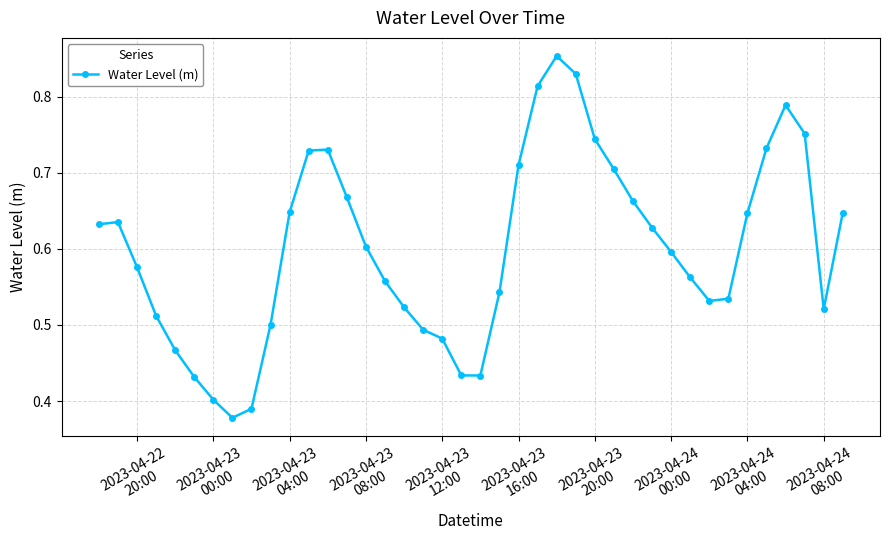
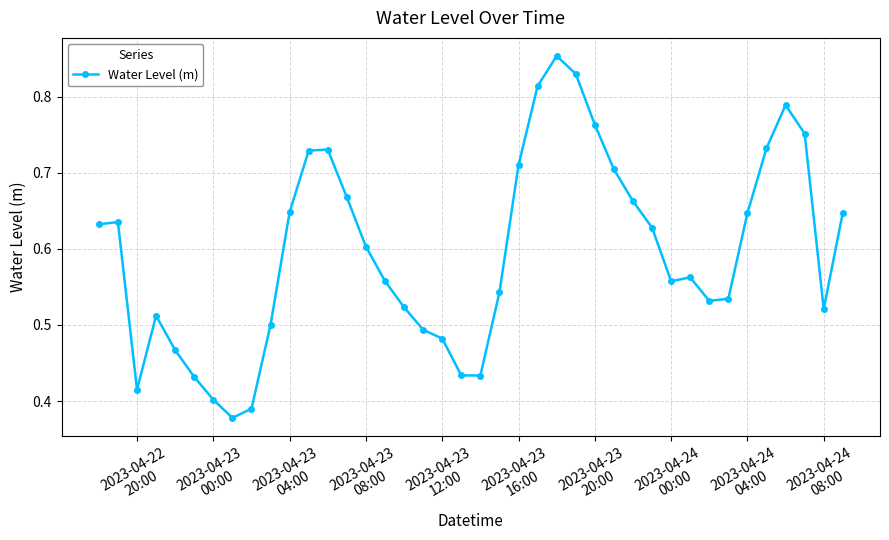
2023-04-22 20:00: 0.58 -> 0.42
2023-04-23 20:00: 0.74 -> 0.76
2023-04-24 00:00: 0.60 -> 0.56
